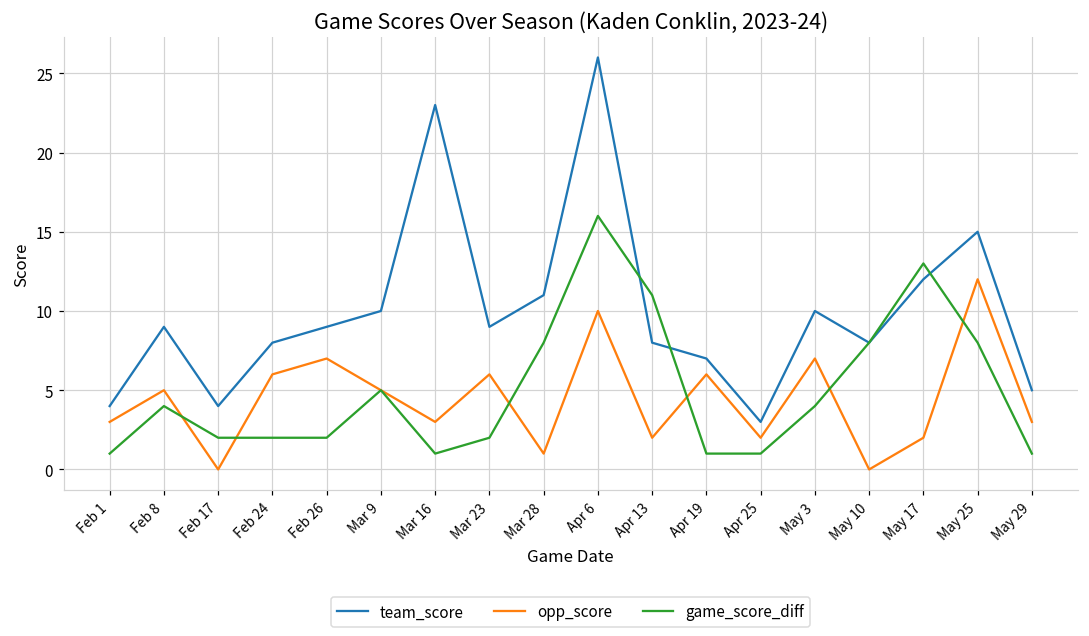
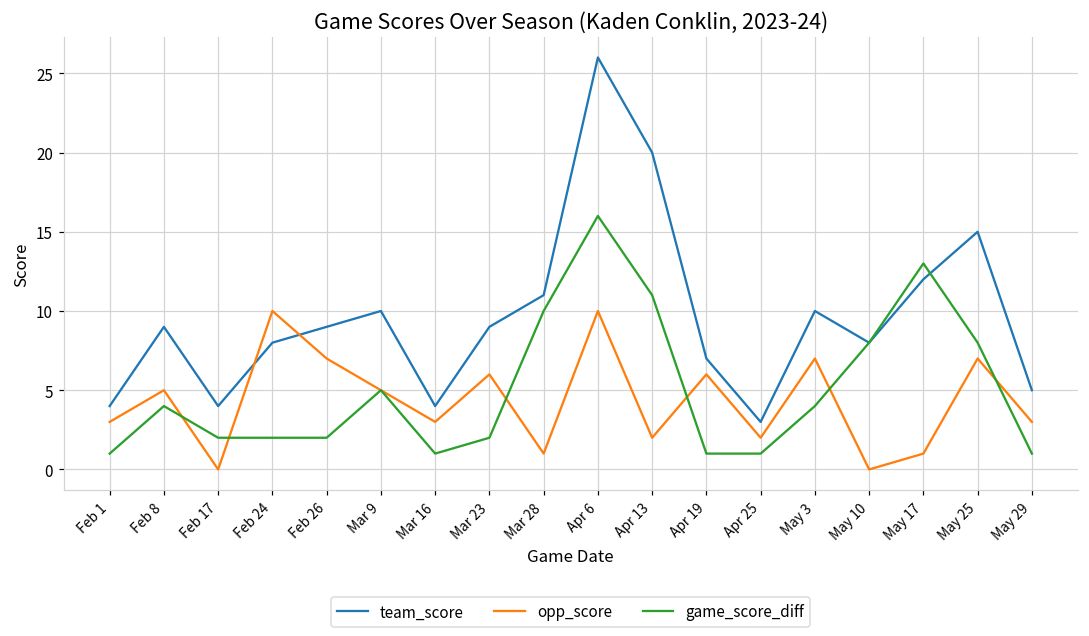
opp_score, Feb 24: 6 -> 10
team_score, Mar 16: 23 -> 4
game_score_diff, Mar 28: 8 -> 10
team_score, Apr 13: 8 -> 20
opp_score, May 17: 2 -> 1
opp_score, May 25: 12 -> 7
